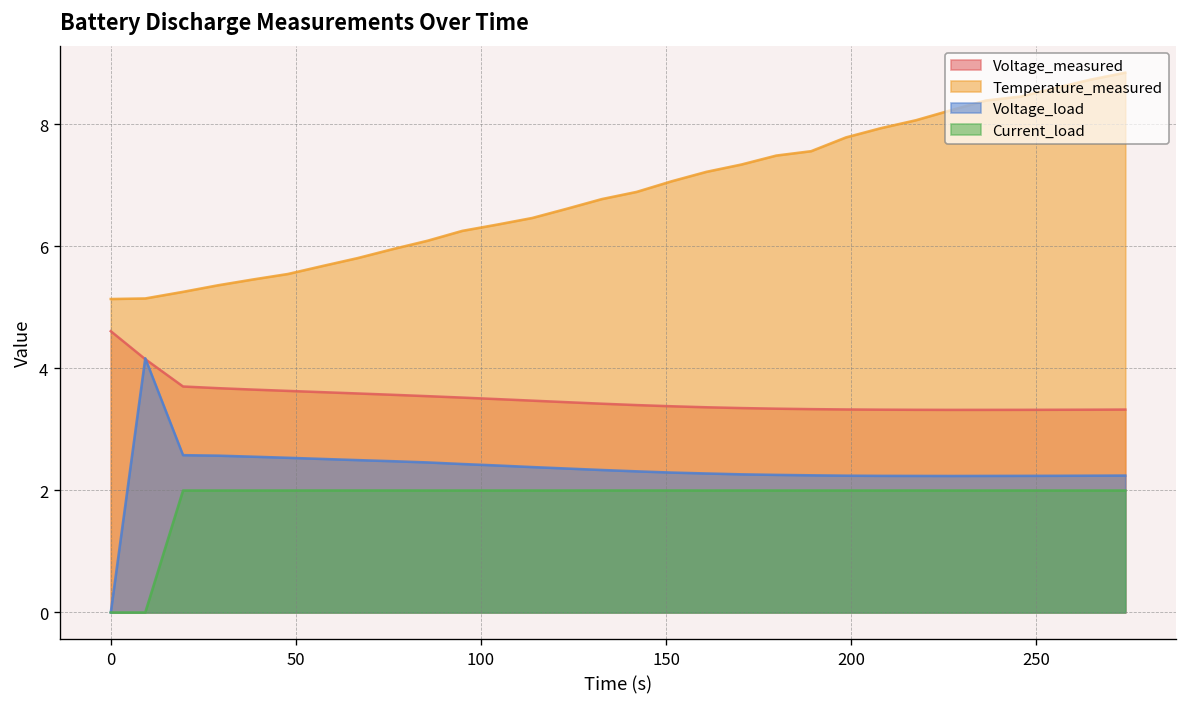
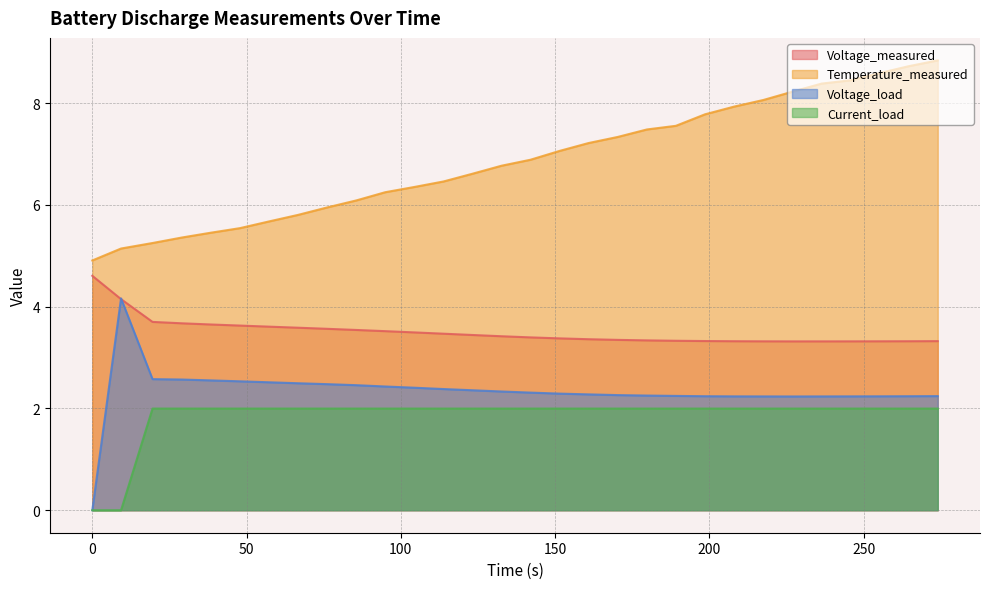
Temperature_measured, 0: 5.1 -> 4.9
